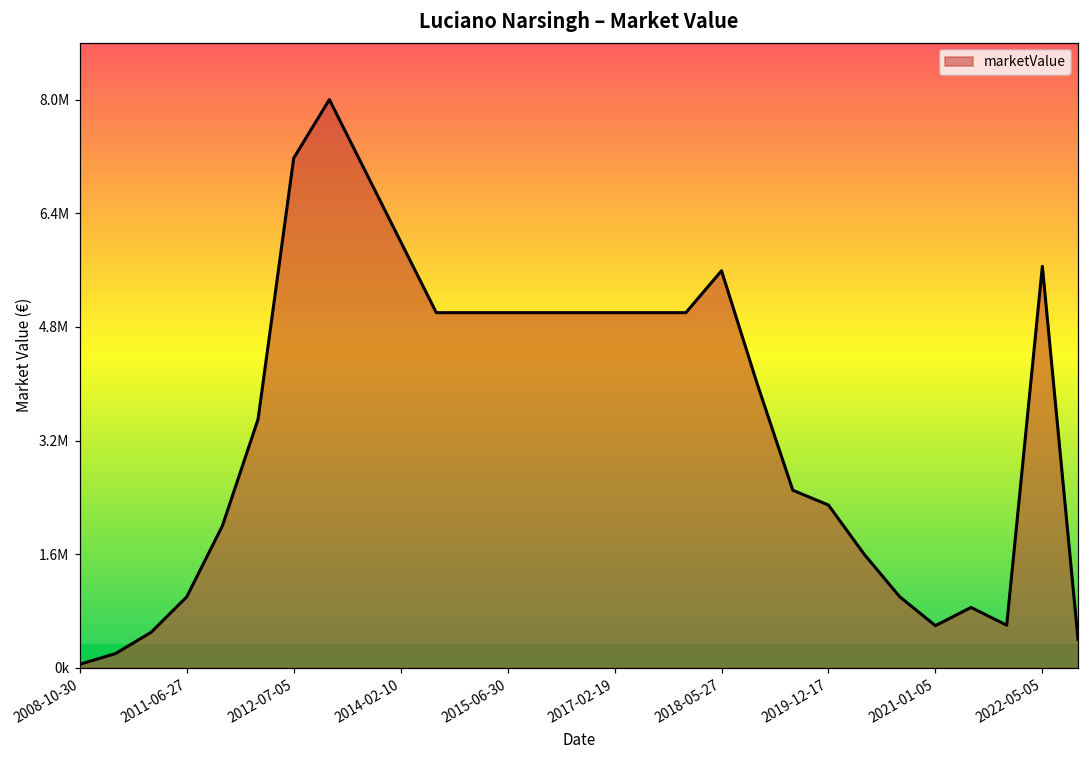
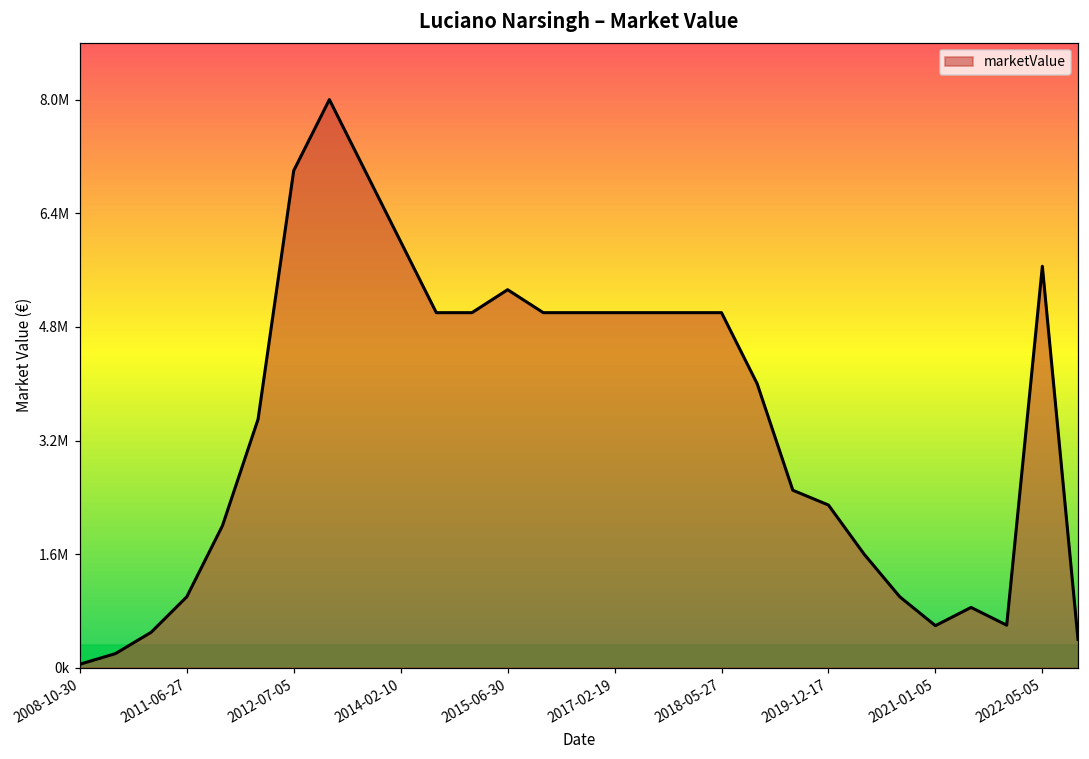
2012-07-05: 7200000 -> 7000000
2015-06-30: 5000000 -> 5300000
2018-05-27: 5600000 -> 5000000
